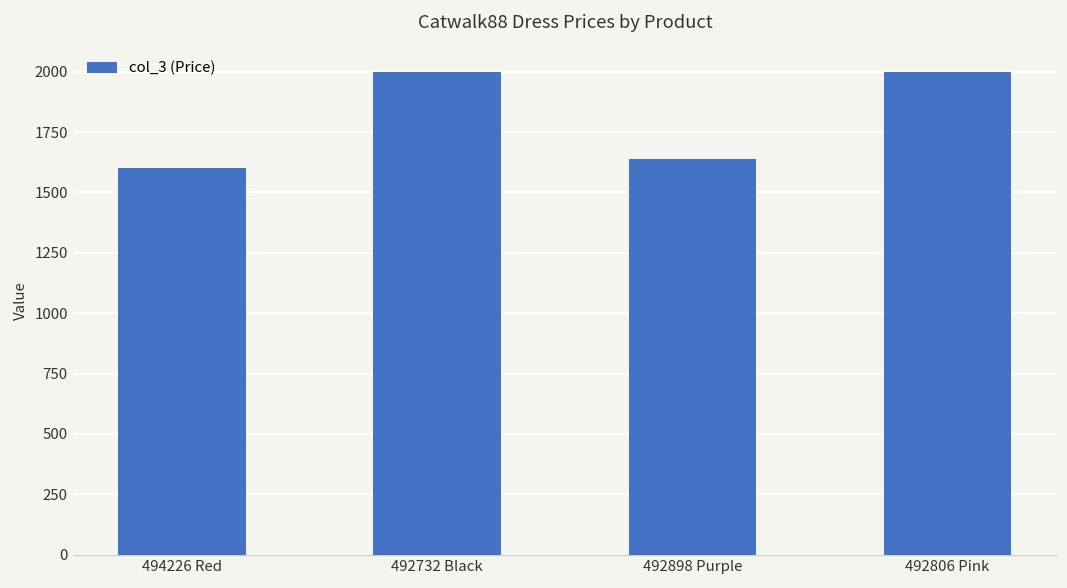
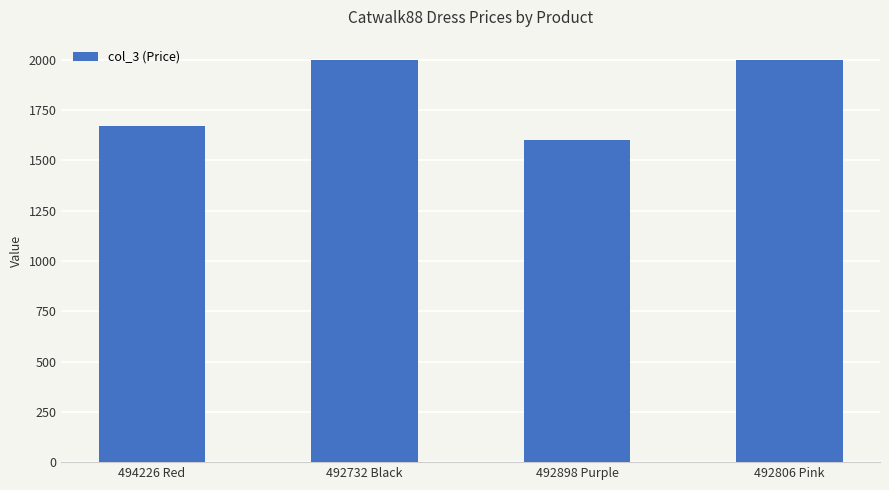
494226 Red: 1600 -> 1670
492898 Purple: 1640 -> 1600
